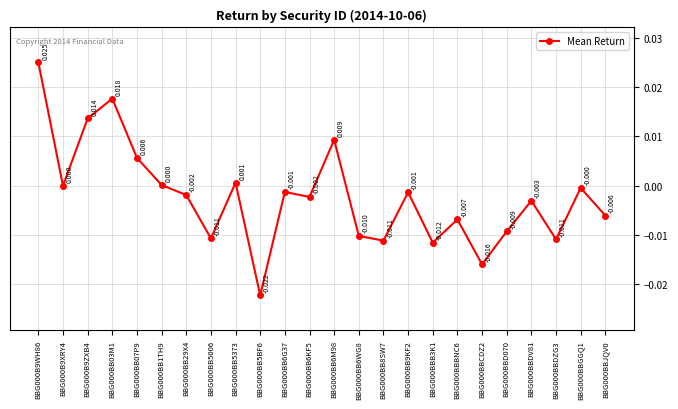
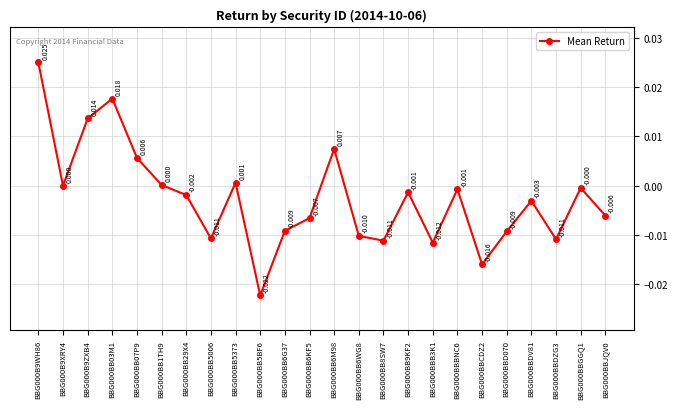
BBG000BB6G37: -0.001 -> -0.009
BBG000BB6KF5: -0.002 -> -0.007
BBG000BB6M98: 0.009 -> 0.007
BBG000BBBNC6: -0.007 -> -0.001
